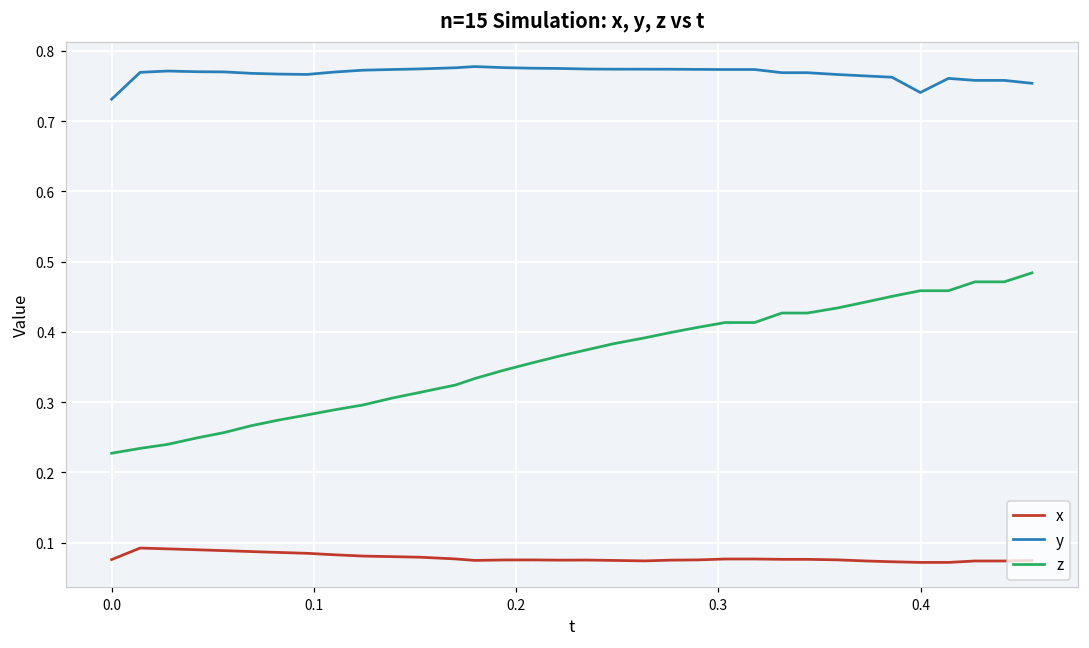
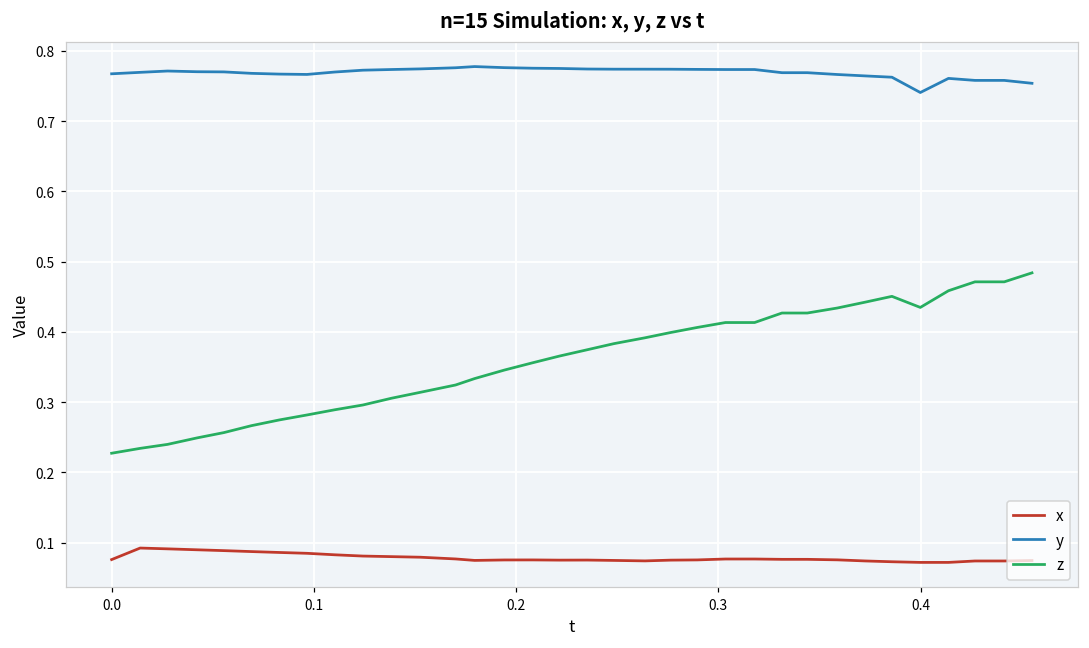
y, 0.0: 0.73 -> 0.77
z, 0.4: 0.46 -> 0.43
